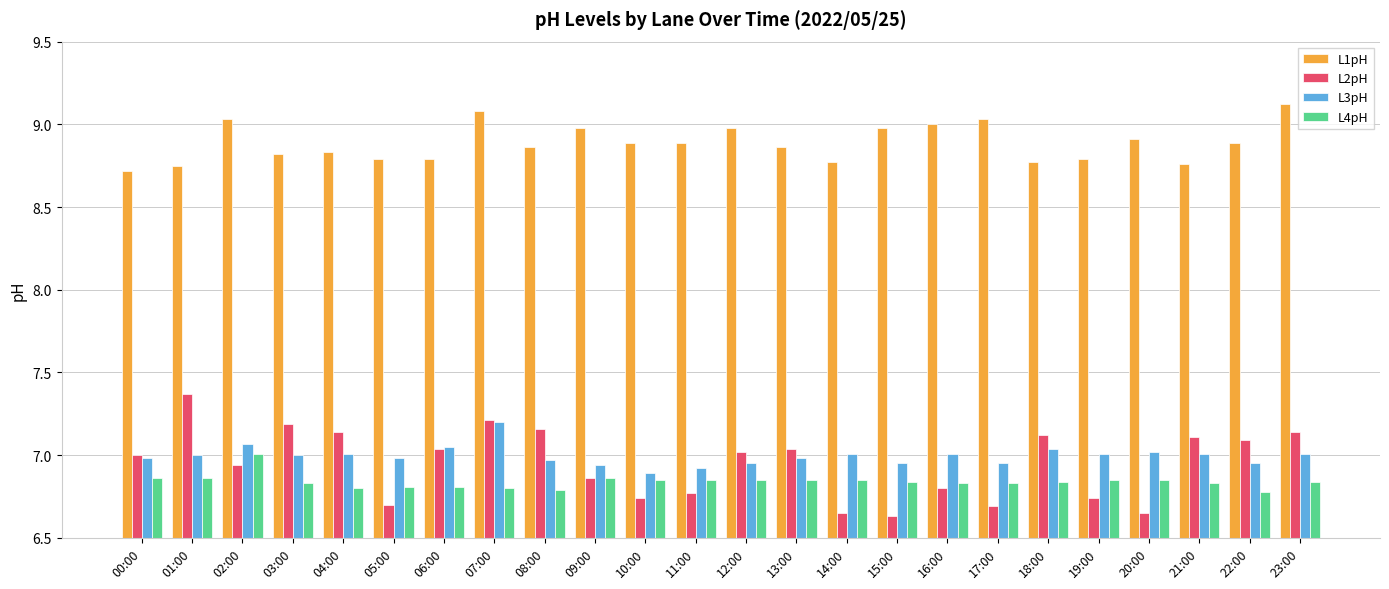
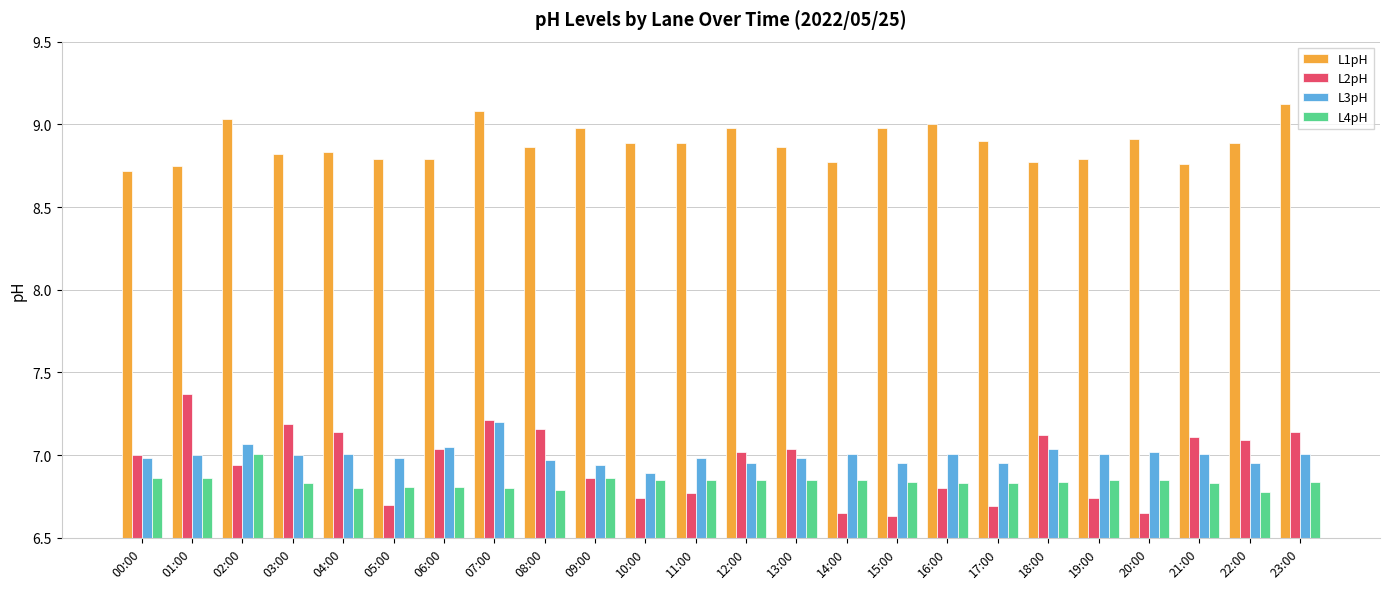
L3pH, 11:00: 6.92 -> 6.98
L1pH, 17:00: 9.03 -> 8.90
